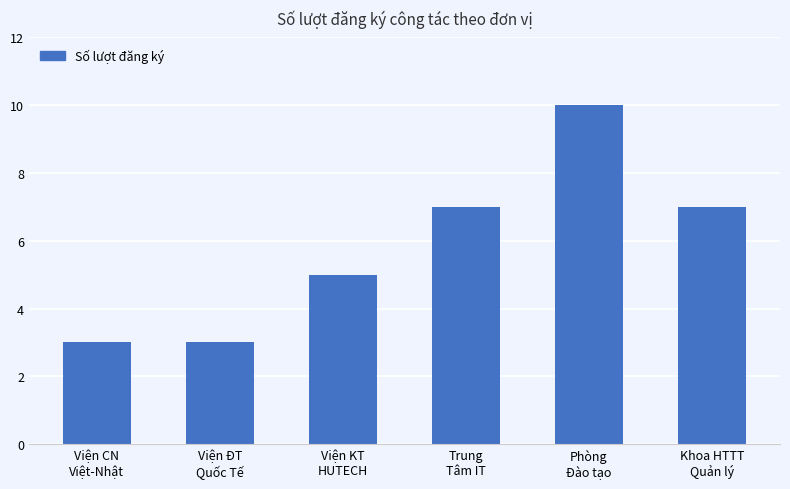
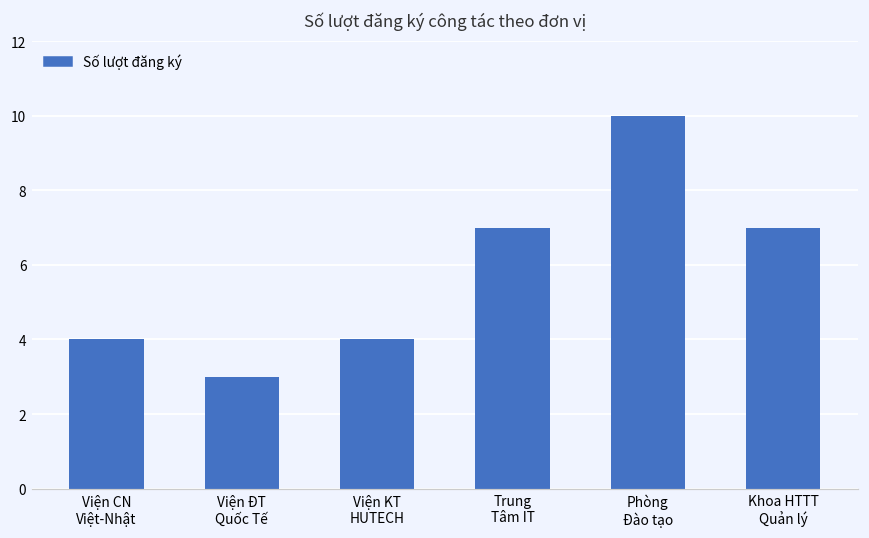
Viện CN Việt-Nhật: 3 -> 4
Viện KT HUTECH: 5 -> 4
